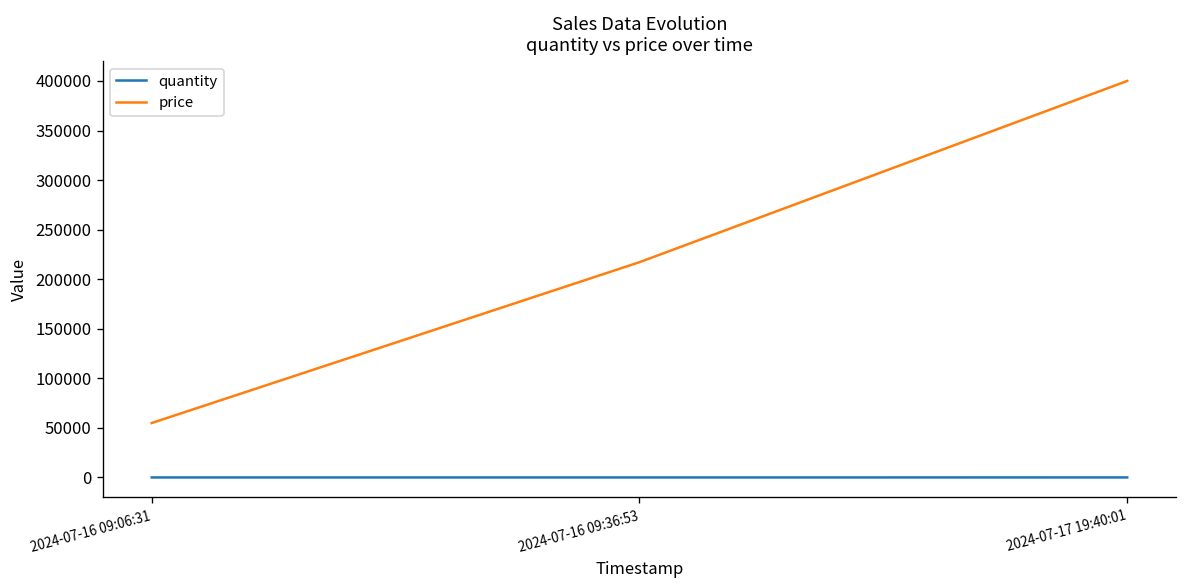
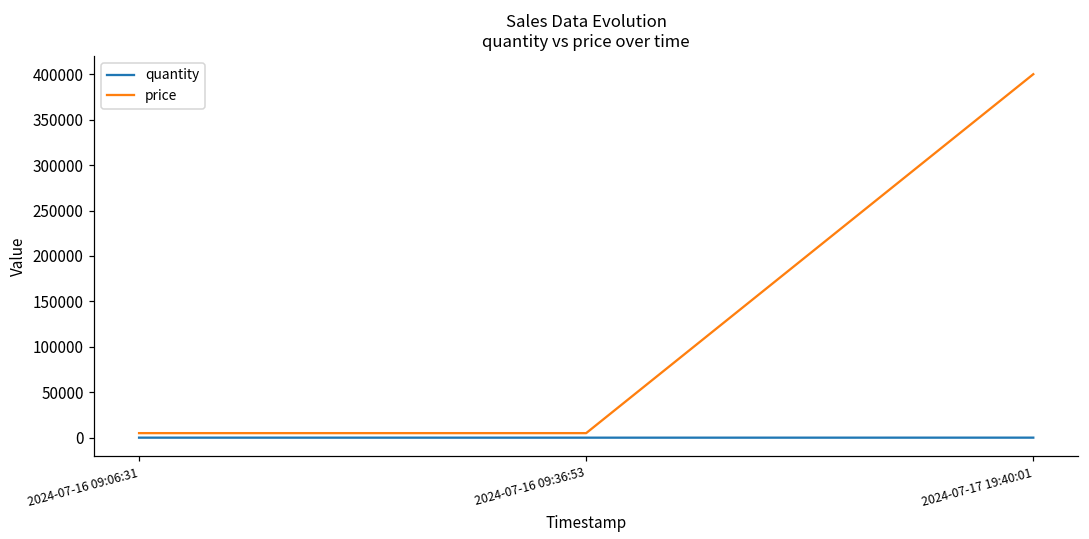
price, 2024-07-16 09:06:31: 50000 -> 10000
price, 2024-07-16 09:36:53: 220000 -> 10000
